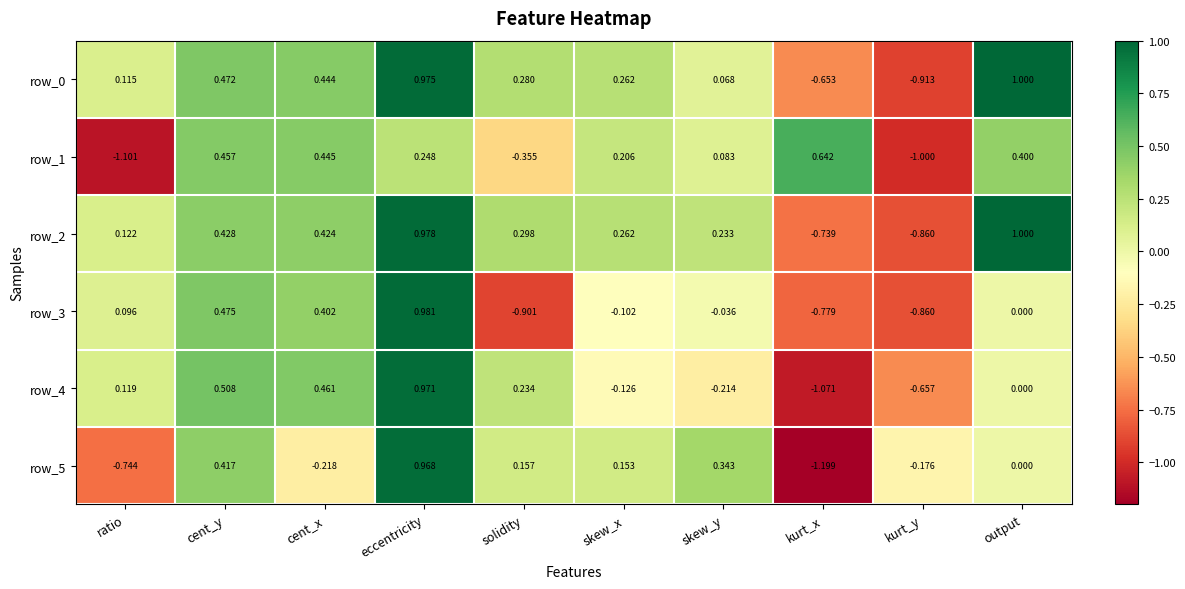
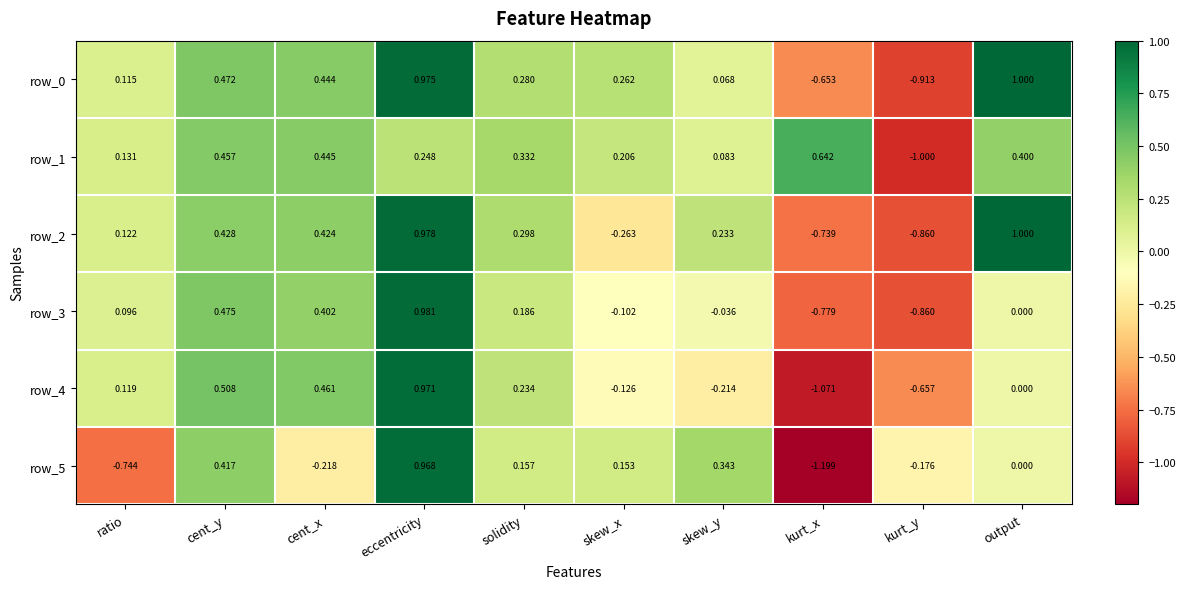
row_1, ratio: -1.101 -> 0.131
row_1, solidity: -0.355 -> 0.332
row_2, skew_x: 0.262 -> -0.263
row_3, solidity: -0.901 -> 0.186
